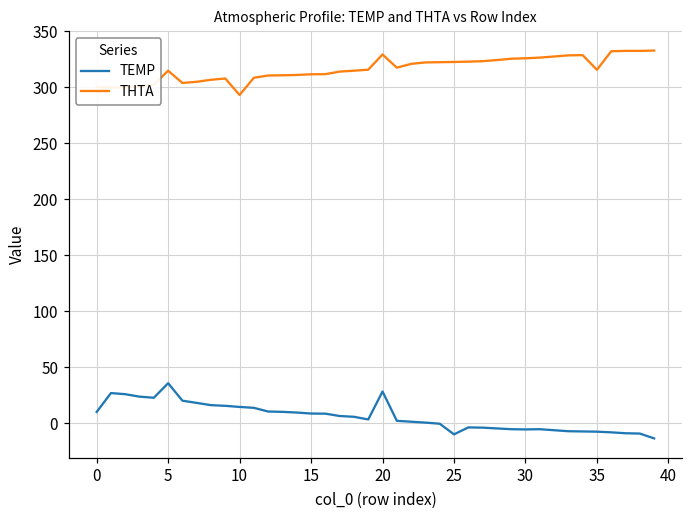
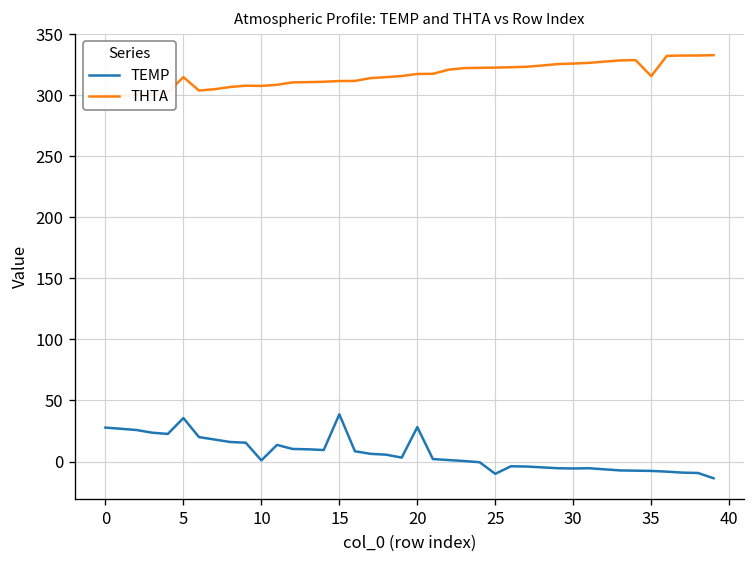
TEMP, 0: 10 -> 28
TEMP, 10: 14 -> 1
THTA, 10: 293 -> 308
TEMP, 15: 9 -> 39
THTA, 20: 329 -> 318
